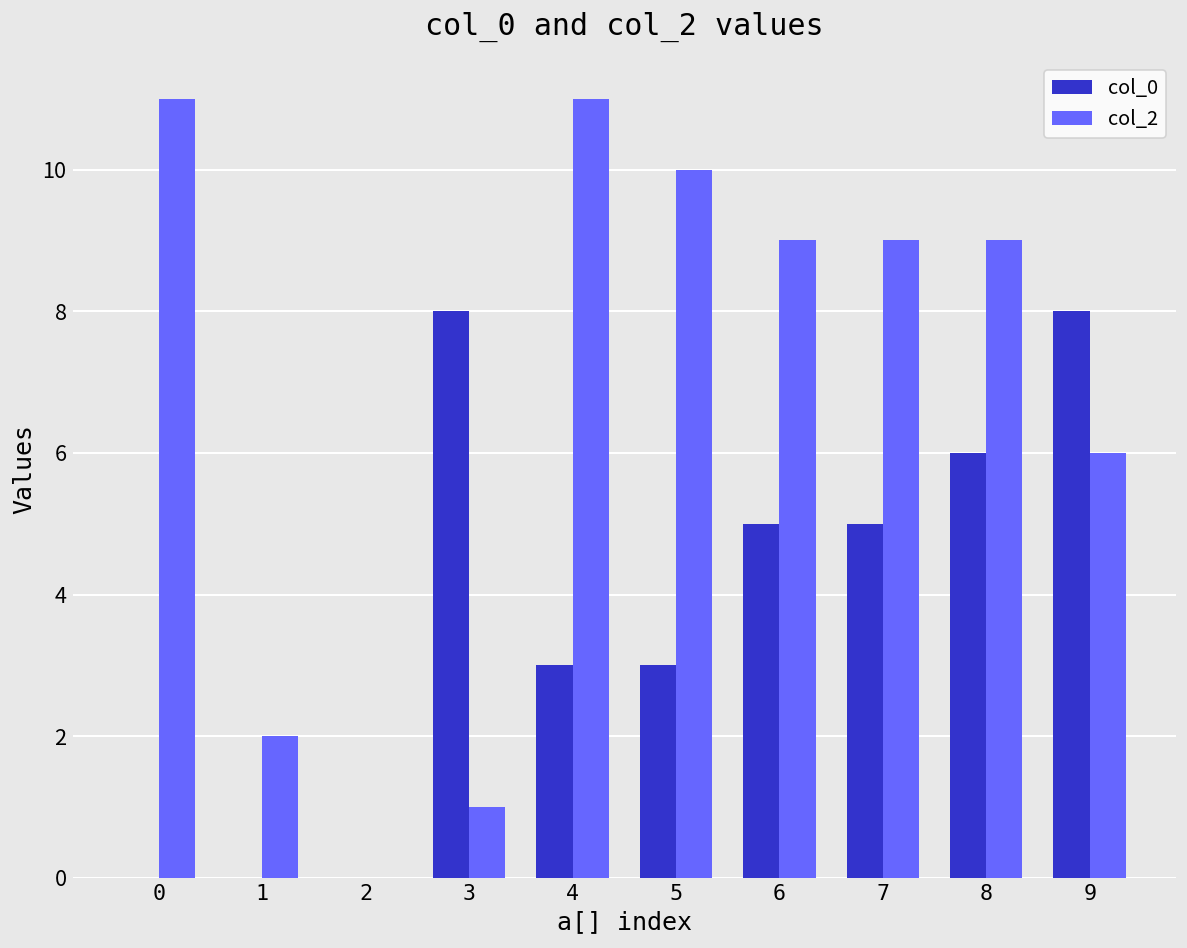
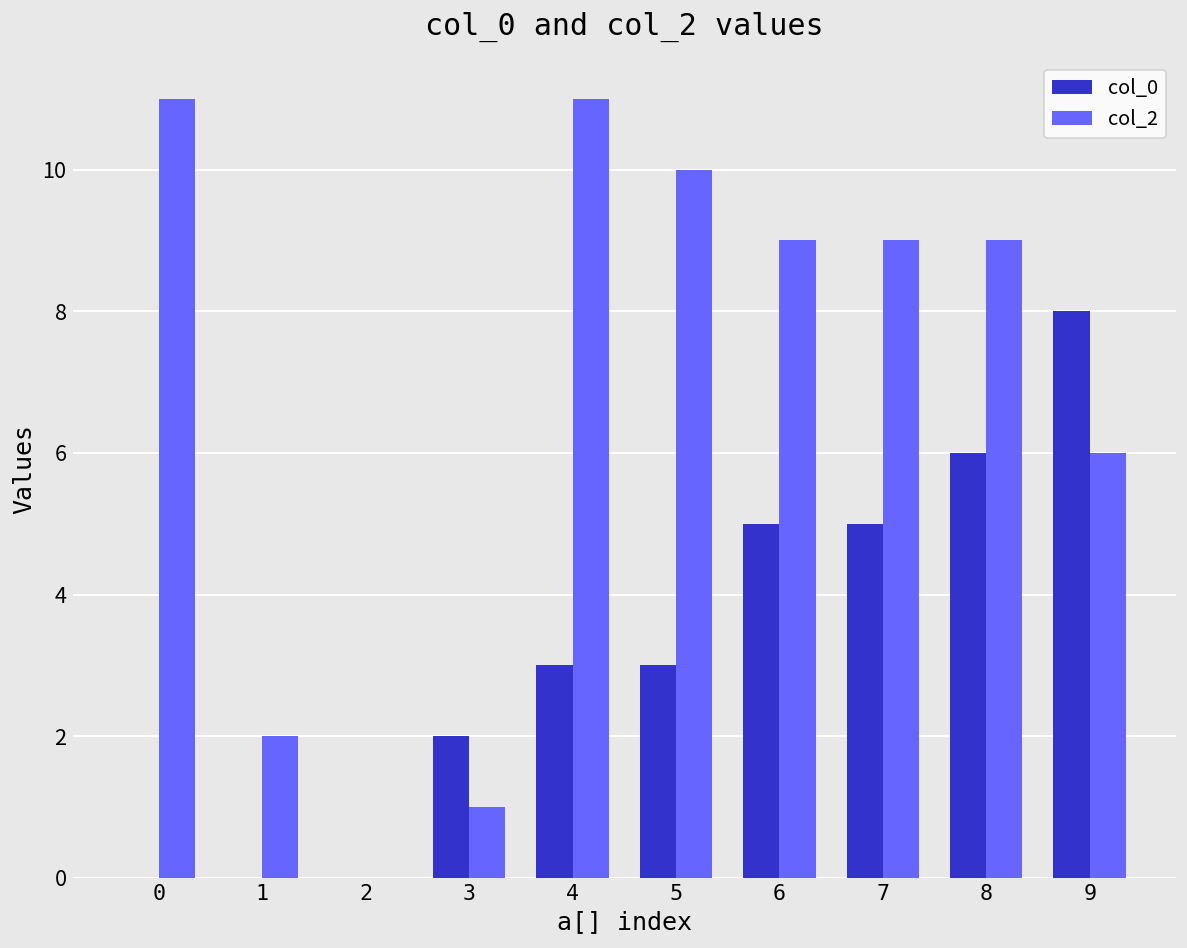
col_0, 3: 8 -> 2
